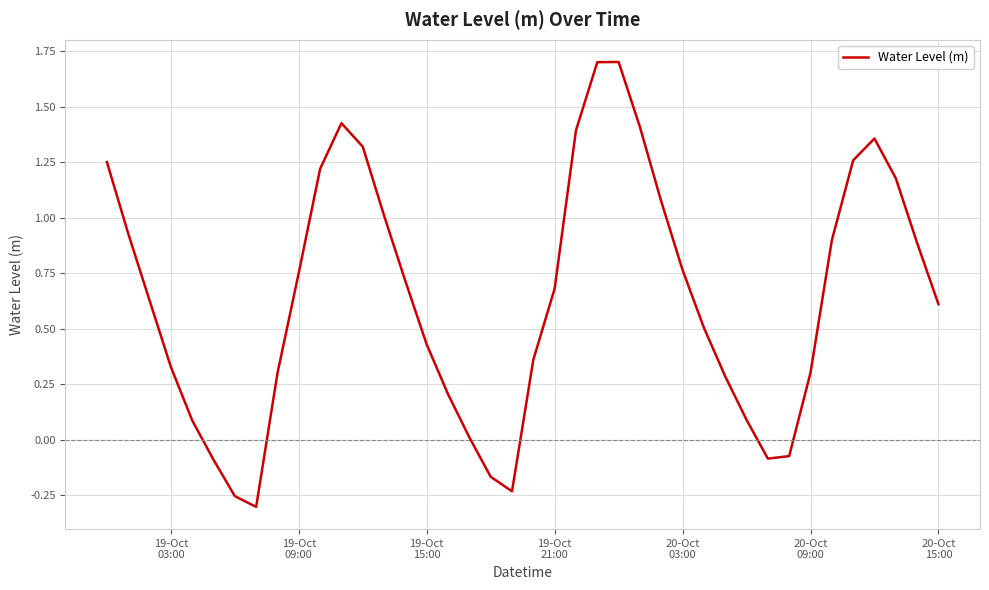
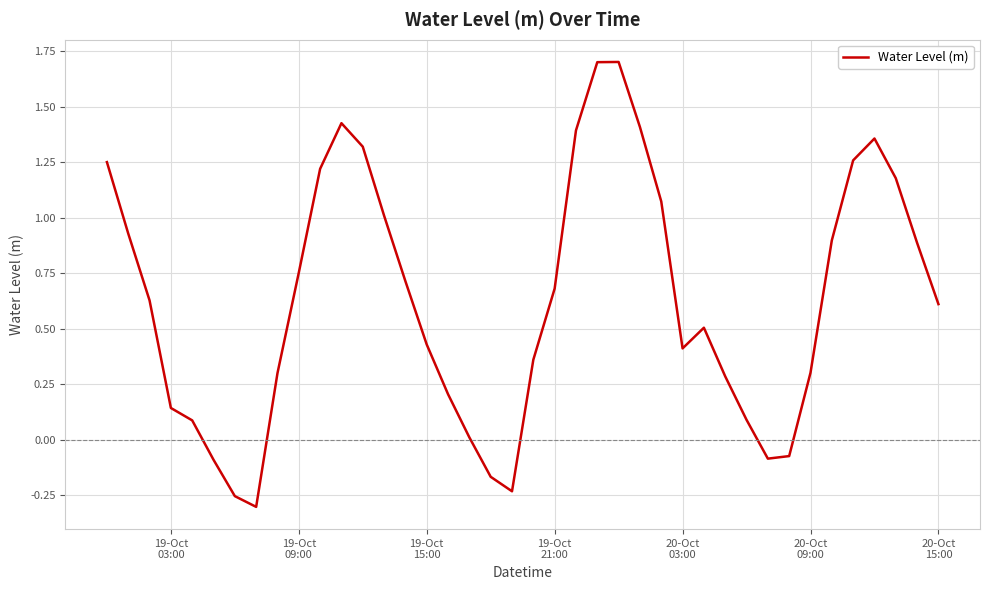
19-Oct 03:00: 0.33 -> 0.14
20-Oct 03:00: 0.76 -> 0.41
